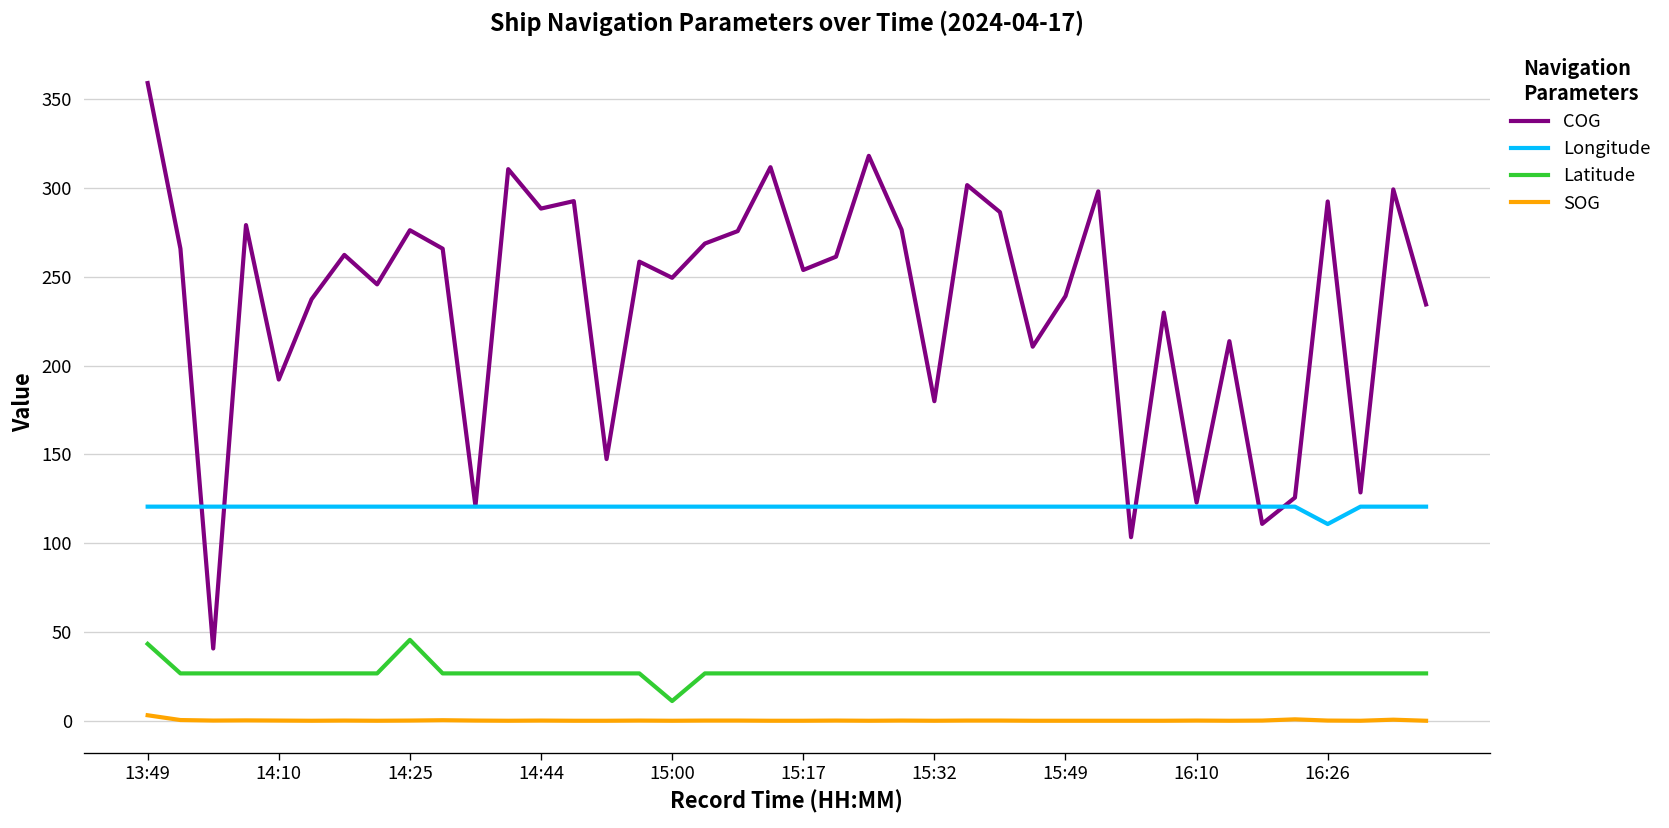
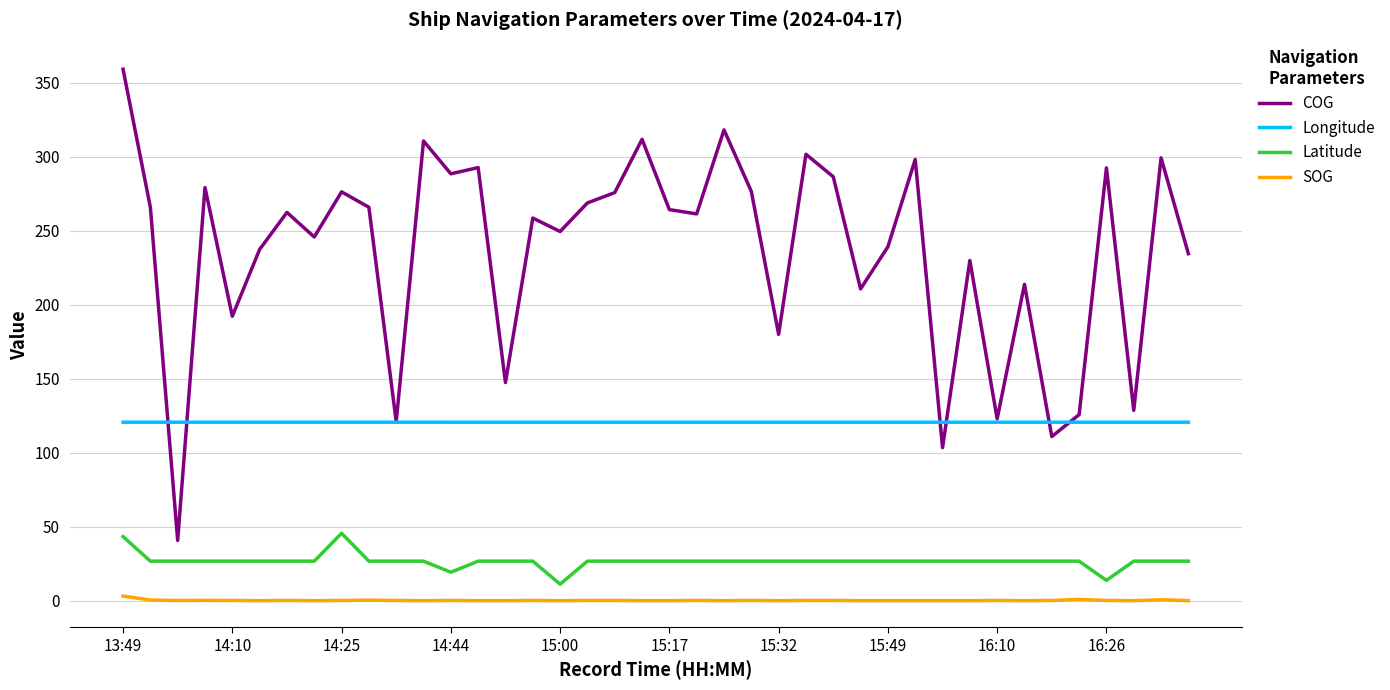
Latitude, 14:44: 27 -> 19
COG, 15:17: 254 -> 264
Longitude, 16:26: 111 -> 121
Latitude, 16:26: 27 -> 14
